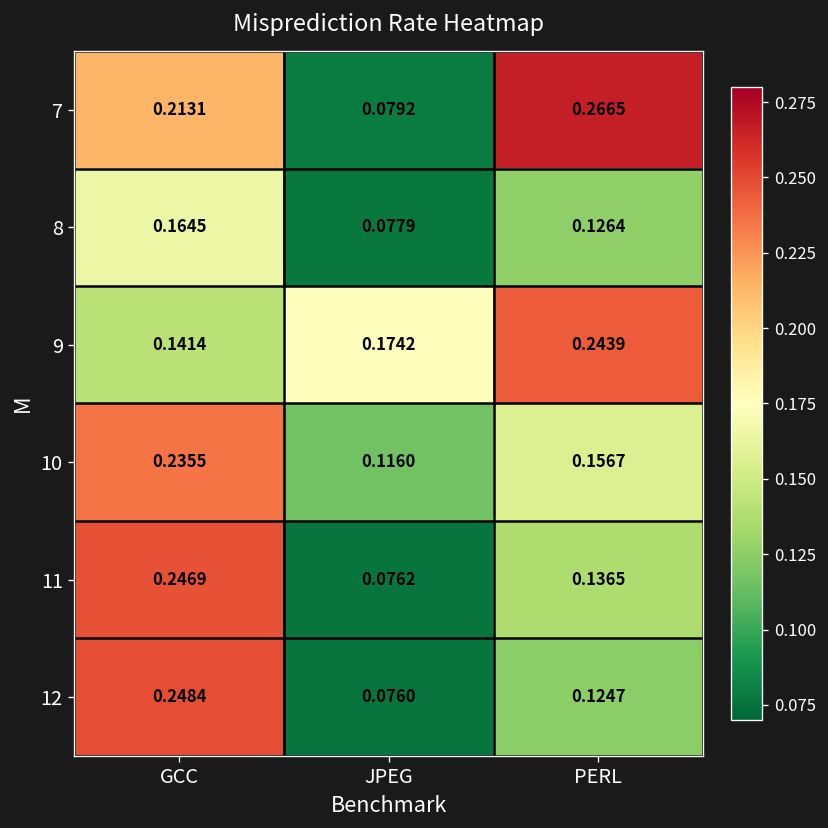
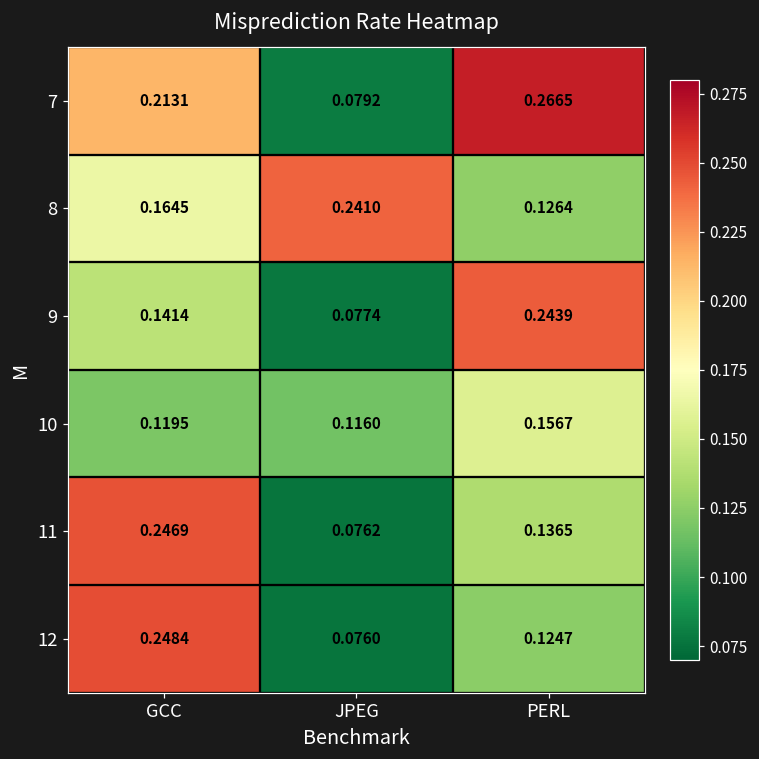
8, JPEG: 0.0779 -> 0.2410
9, JPEG: 0.1742 -> 0.0774
10, GCC: 0.2355 -> 0.1195
